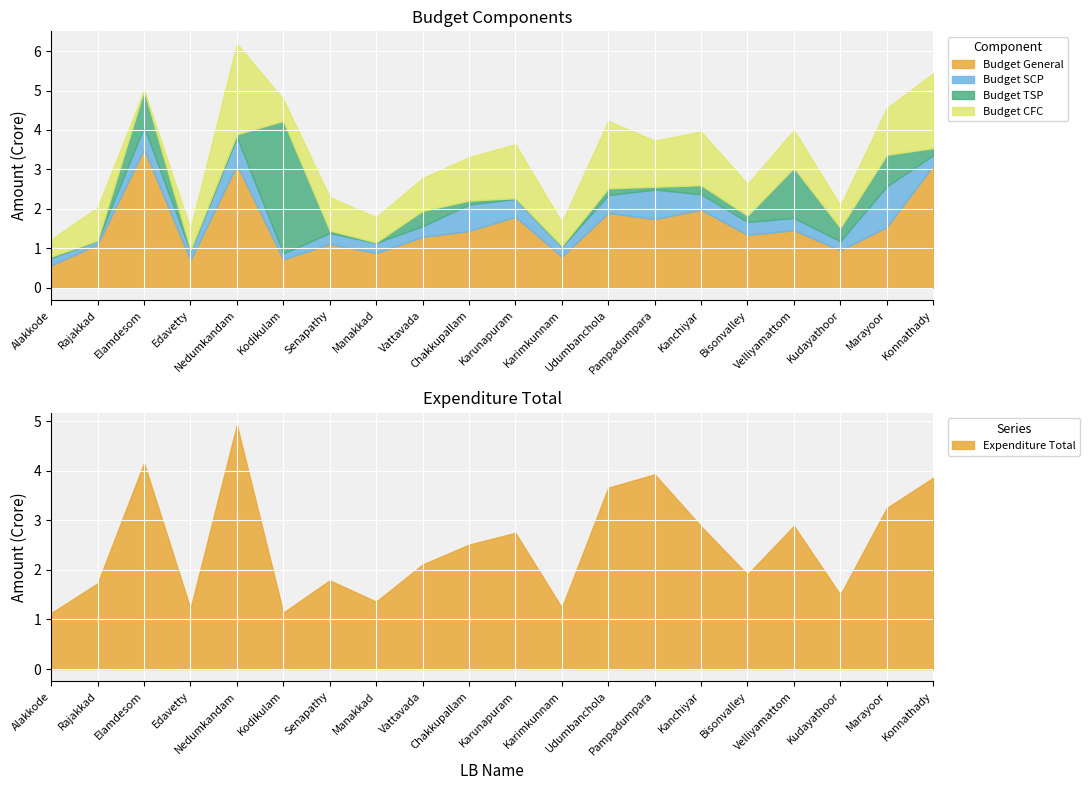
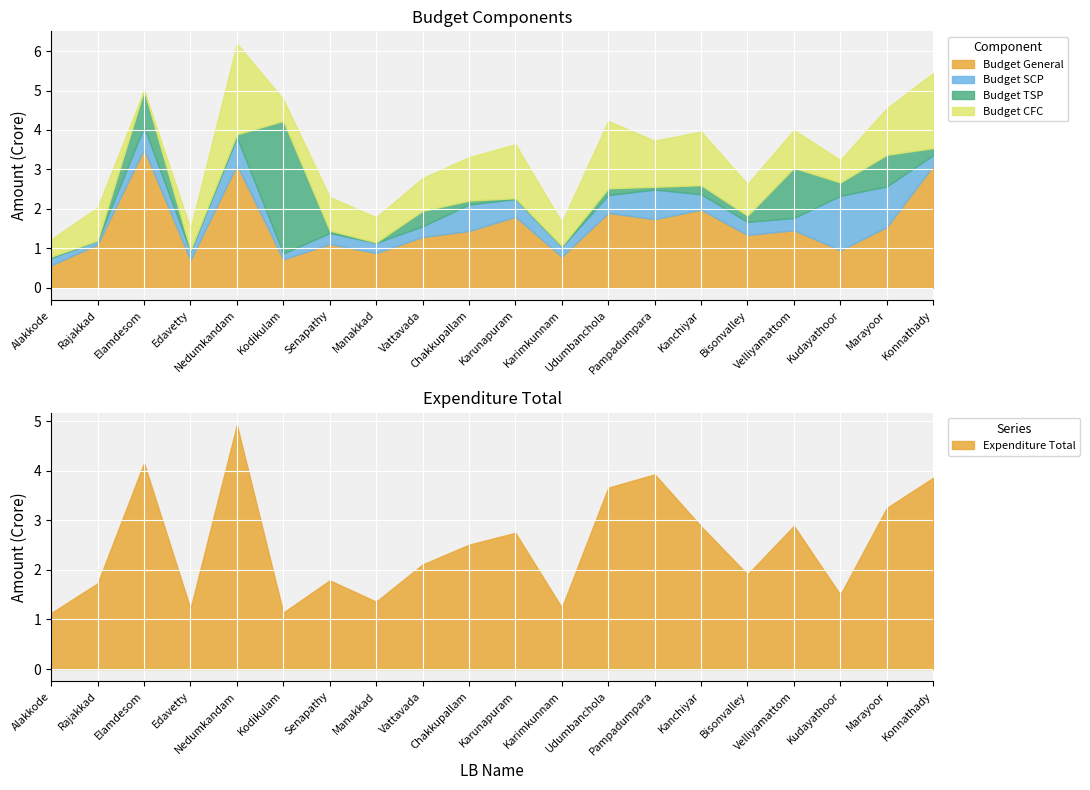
Budget Components, Budget SCP, Kudayathoor: 0.2 -> 1.4
